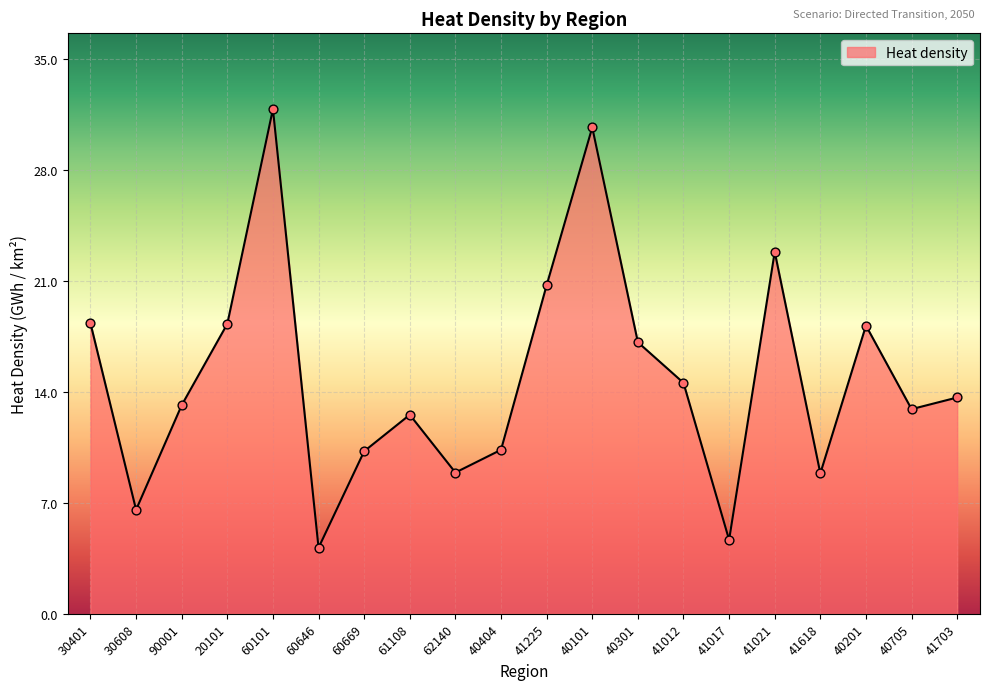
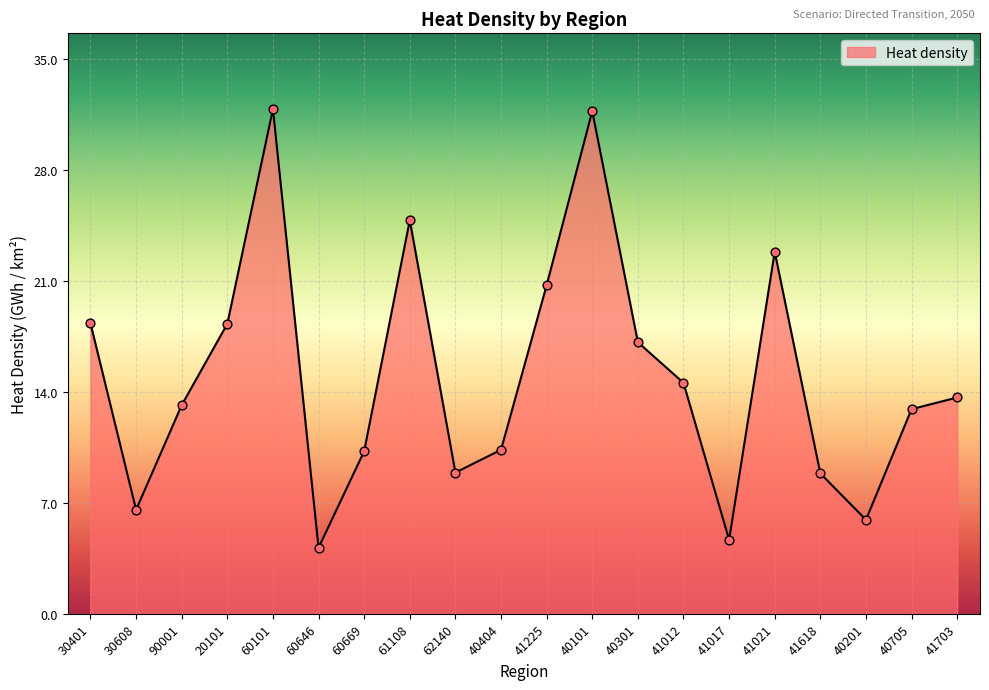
61108: 12.5 -> 24.8
40101: 30.6 -> 31.6
40201: 18.1 -> 5.9
